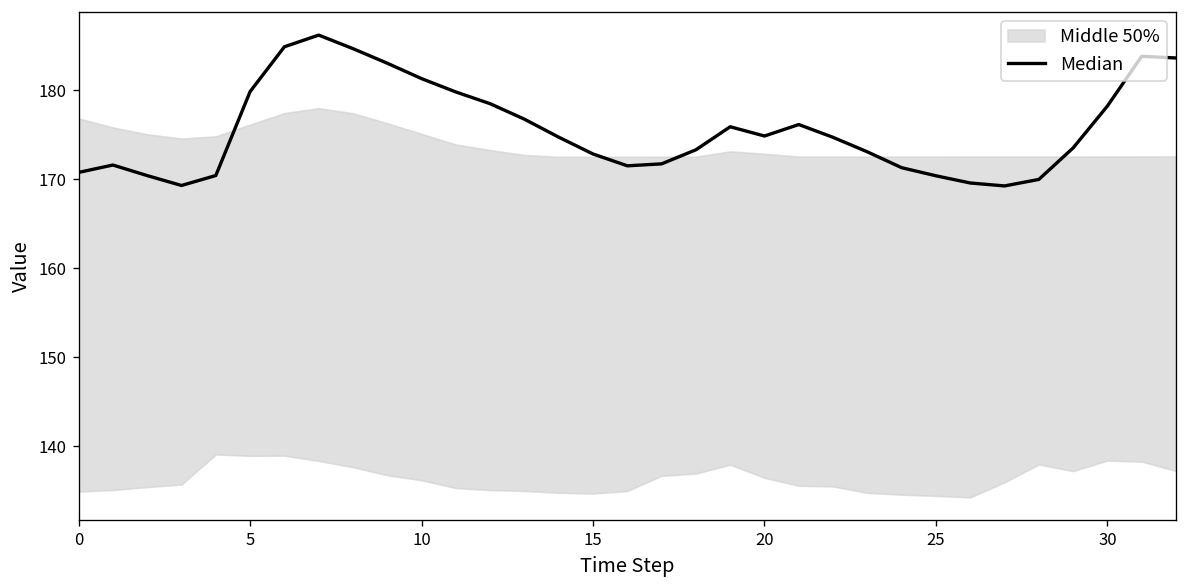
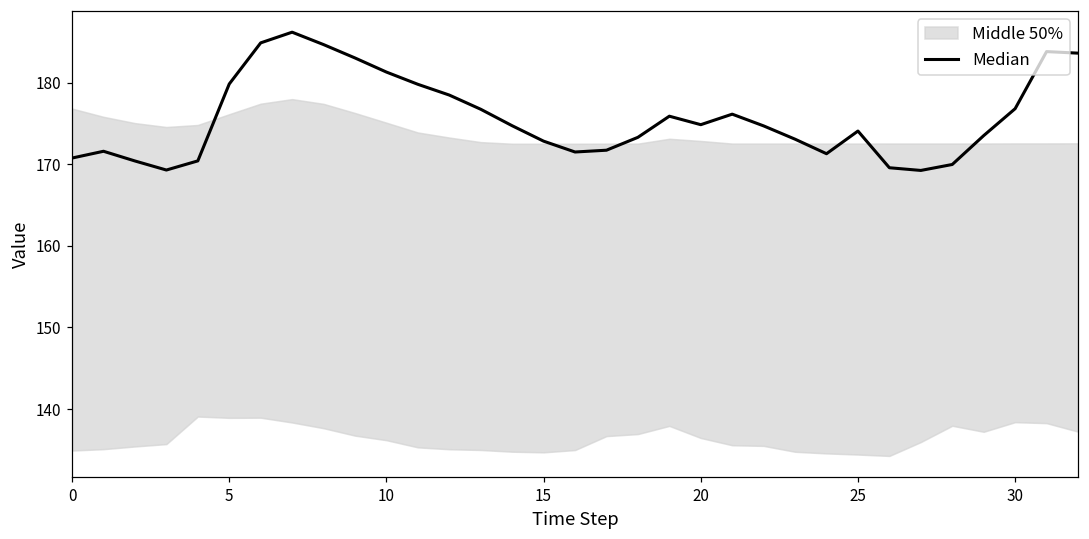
Median, 25: 170 -> 174
Median, 30: 178 -> 177
